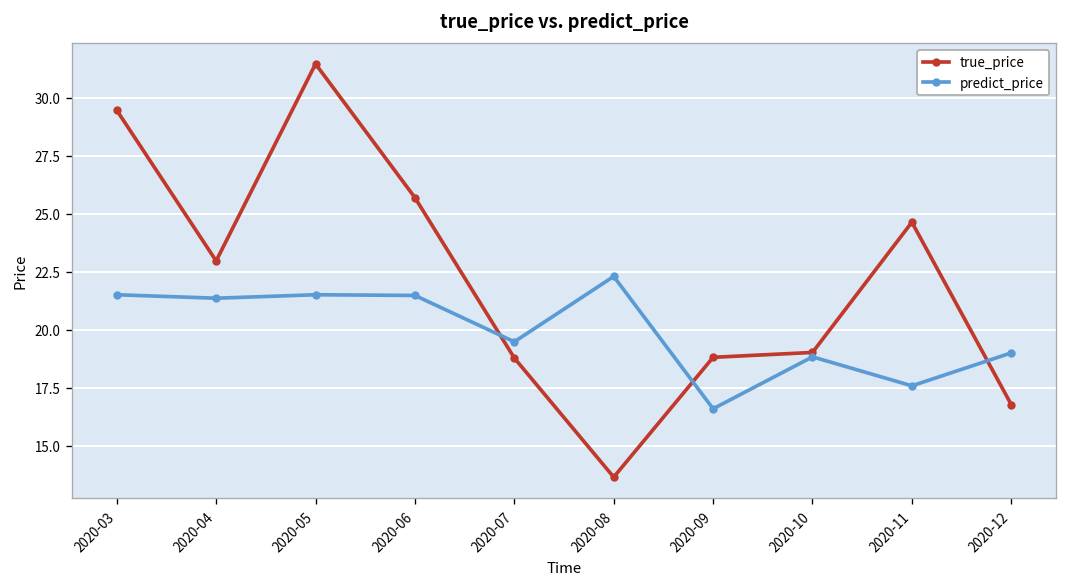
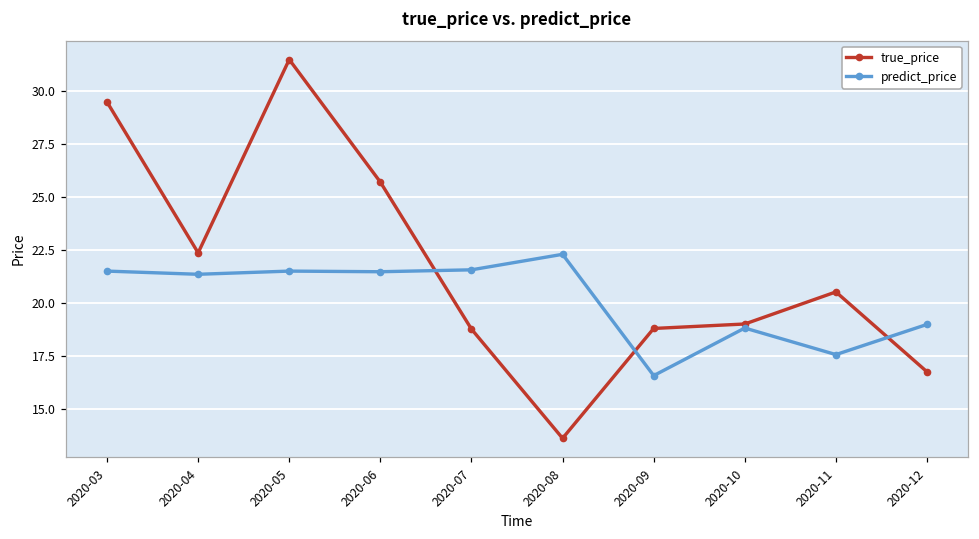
true_price, 2020-04: 23.0 -> 22.4
predict_price, 2020-07: 19.5 -> 21.6
true_price, 2020-11: 24.6 -> 20.5
